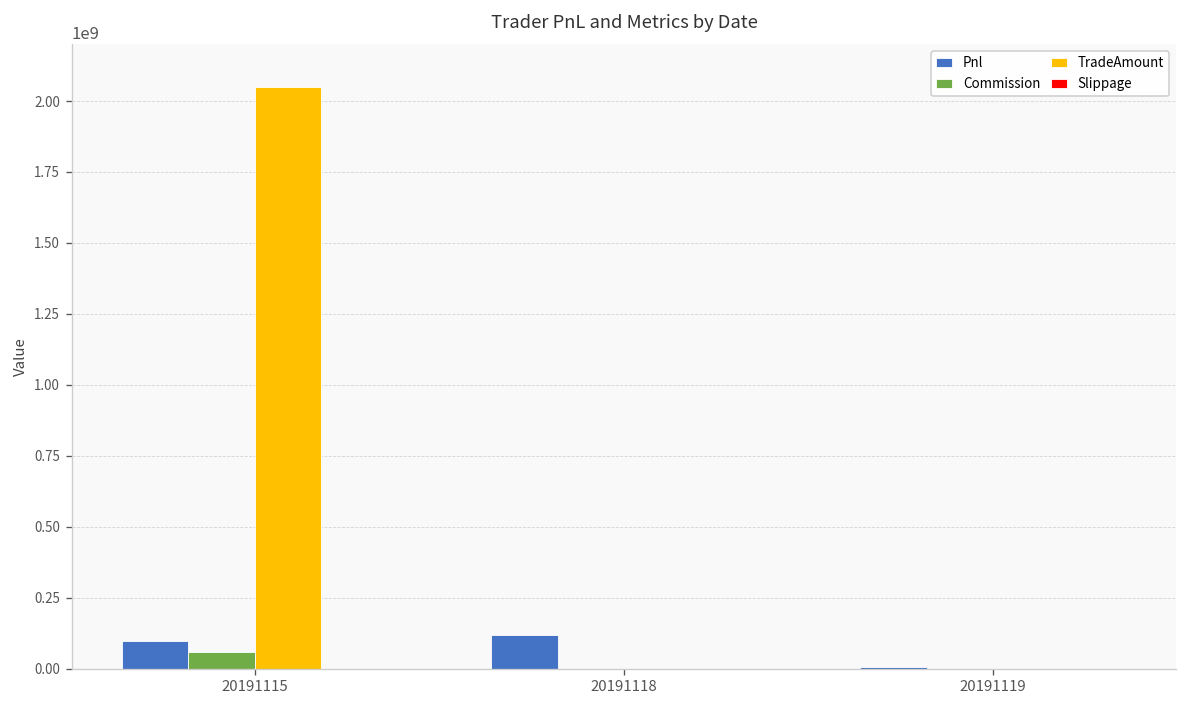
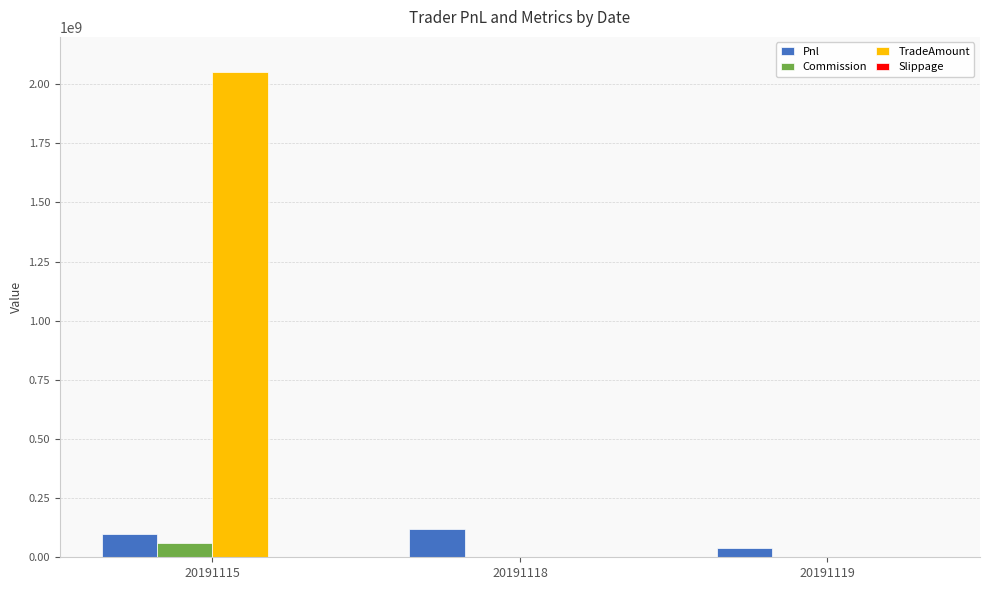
Pnl, 20191119: 0 -> 40000000
